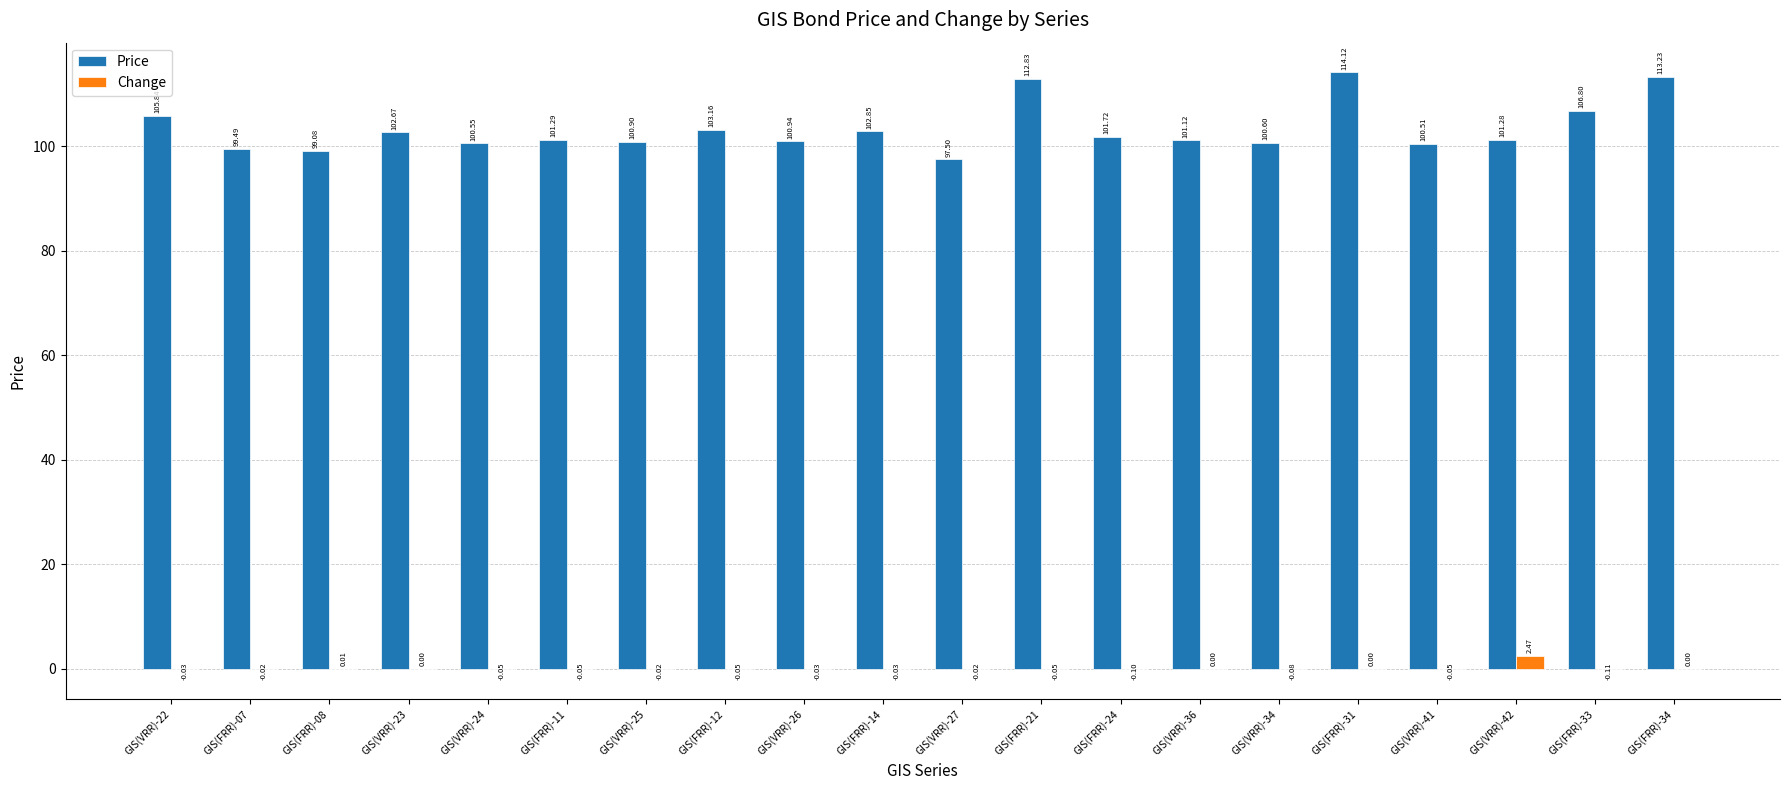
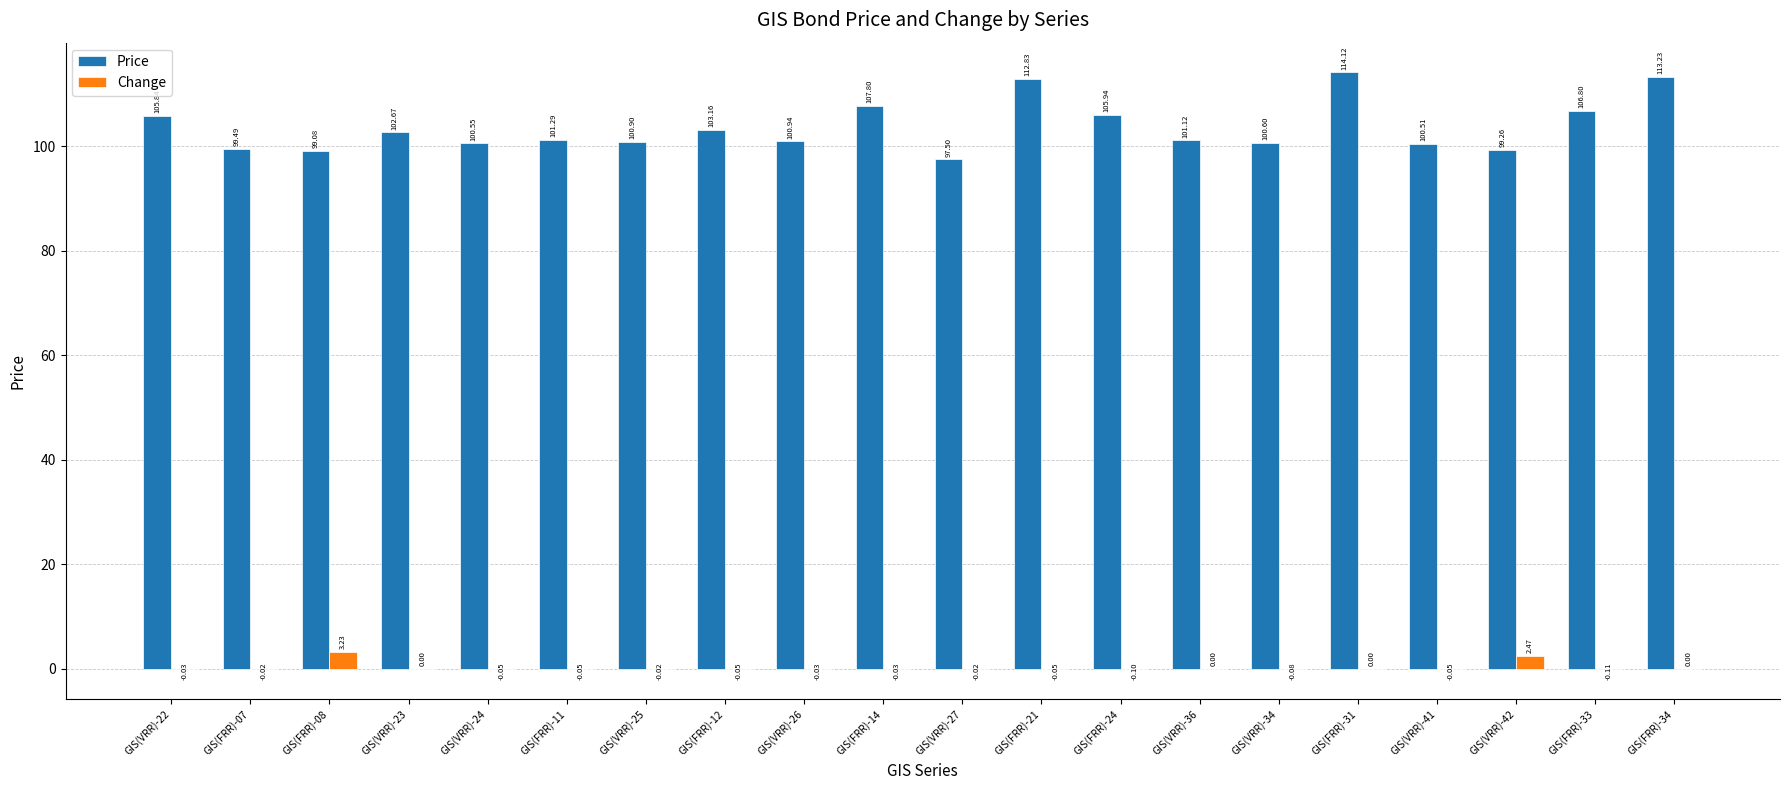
Change, GIS(FRR)-08: 0.01 -> 3.23
Price, GIS(FRR)-14: 102.85 -> 107.80
Price, GIS(FRR)-24: 101.72 -> 105.94
Price, GIS(VRR)-42: 101.28 -> 99.26
